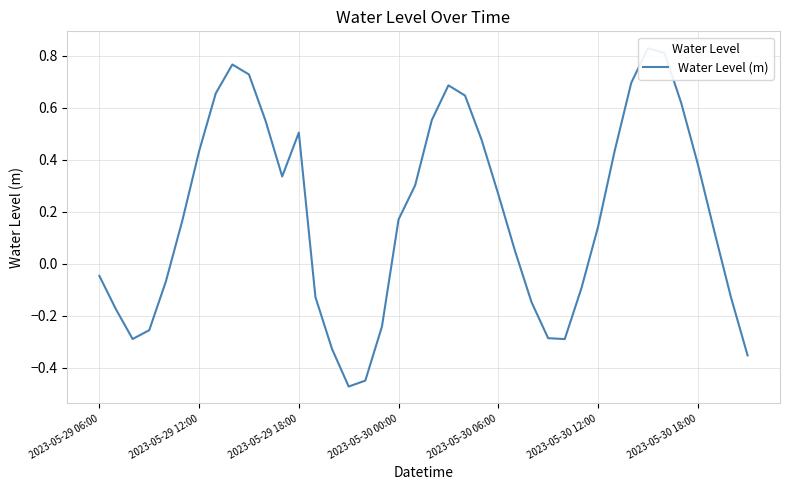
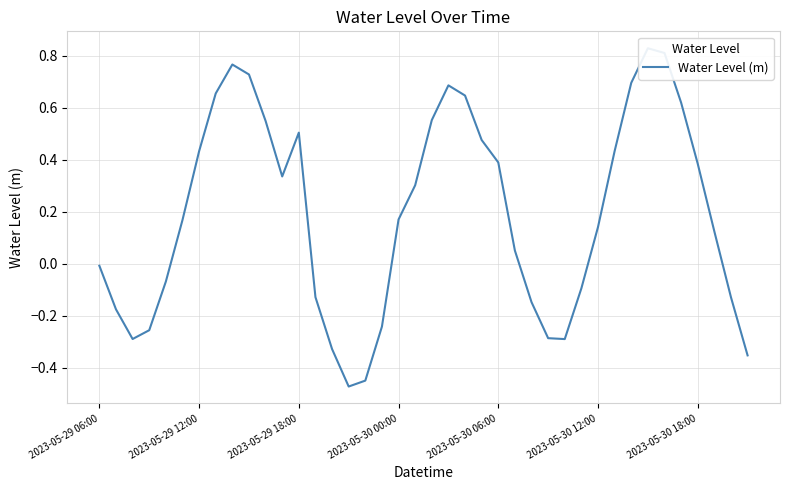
2023-05-29 06:00: -0.05 -> -0.01
2023-05-30 06:00: 0.27 -> 0.39
